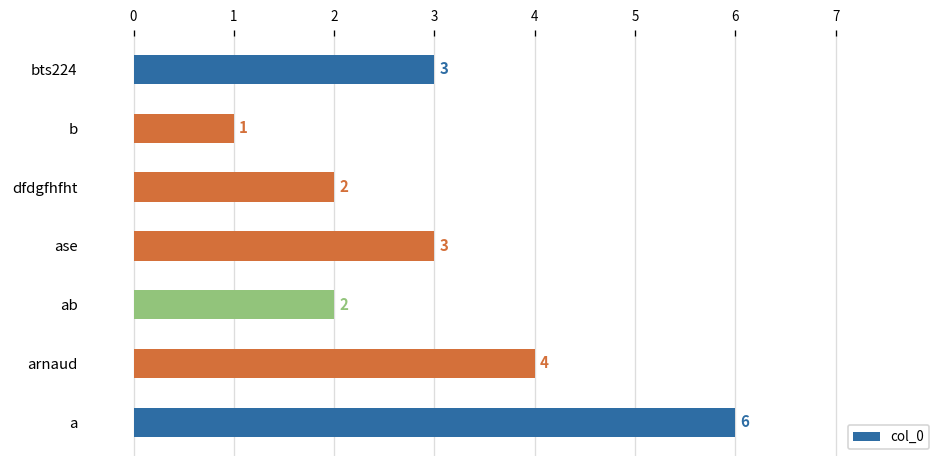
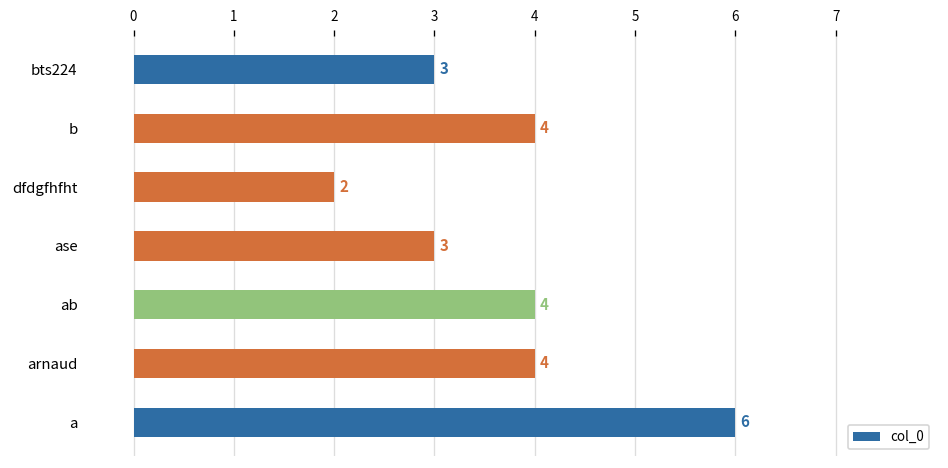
b: 1 -> 4
ab: 2 -> 4
